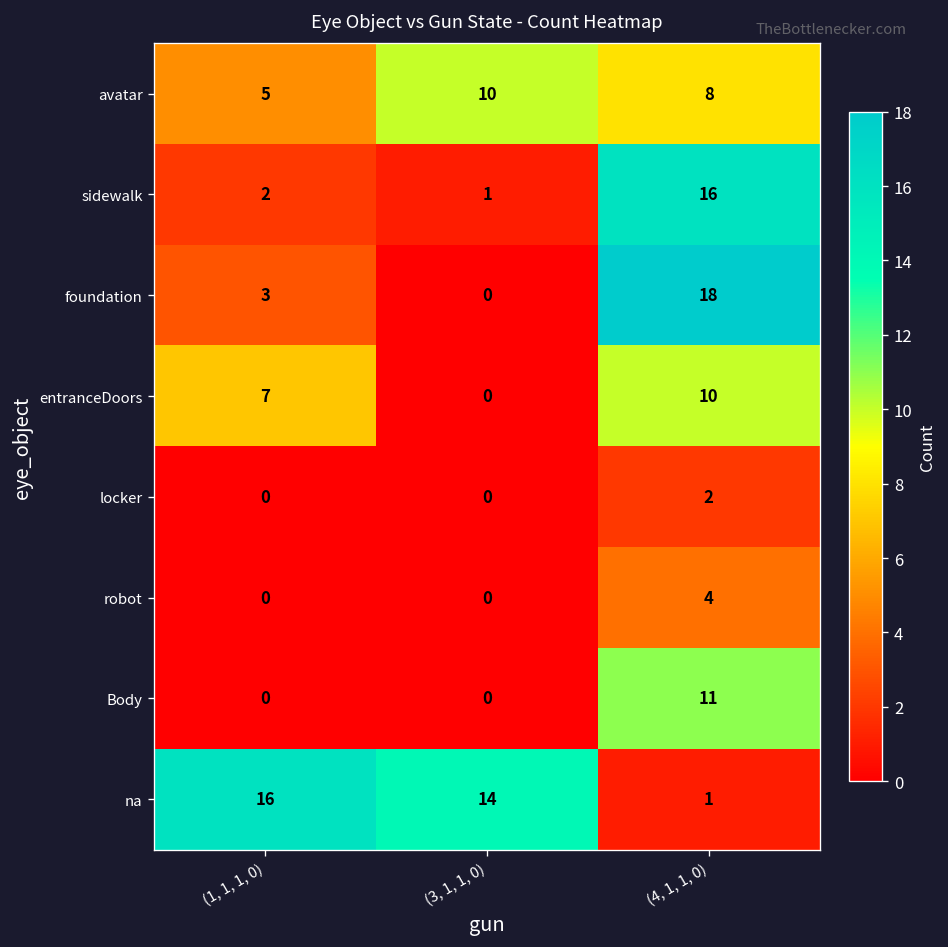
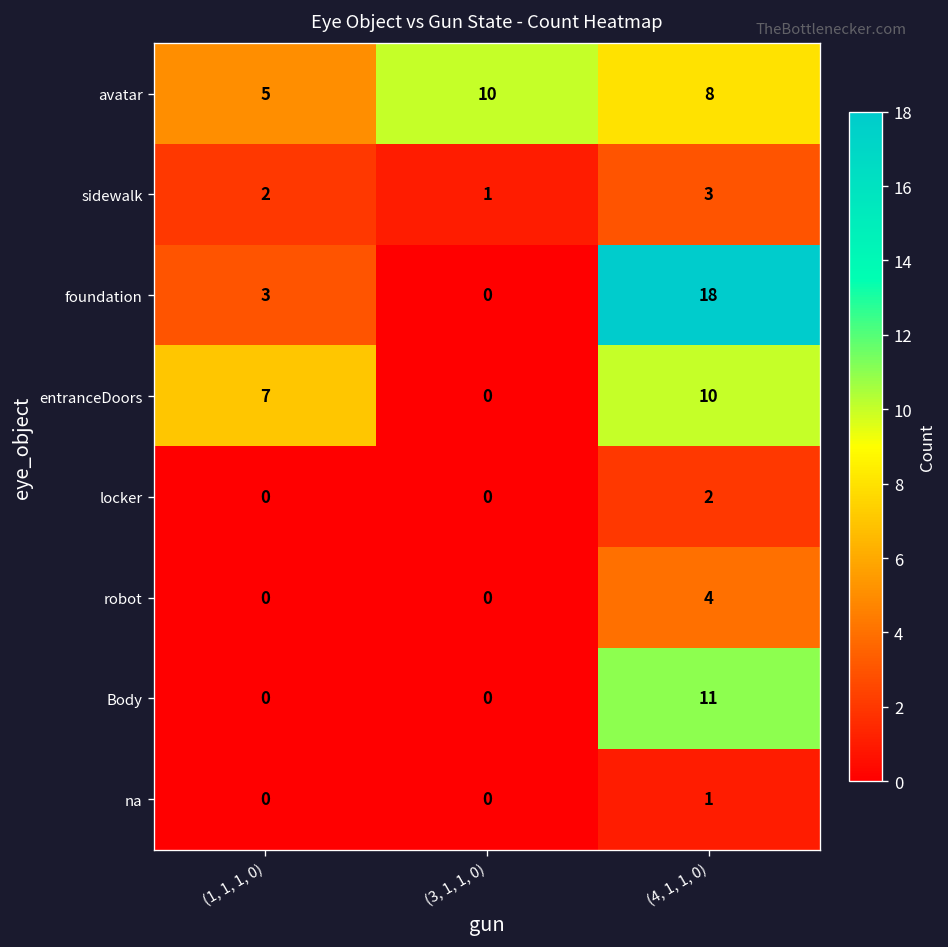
sidewalk, (4, 1, 1, 0): 16 -> 3
na, (1, 1, 1, 0): 16 -> 0
na, (3, 1, 1, 0): 14 -> 0
